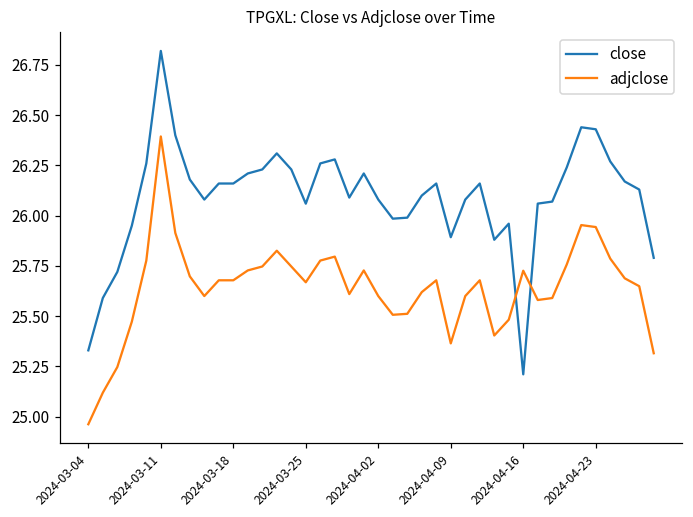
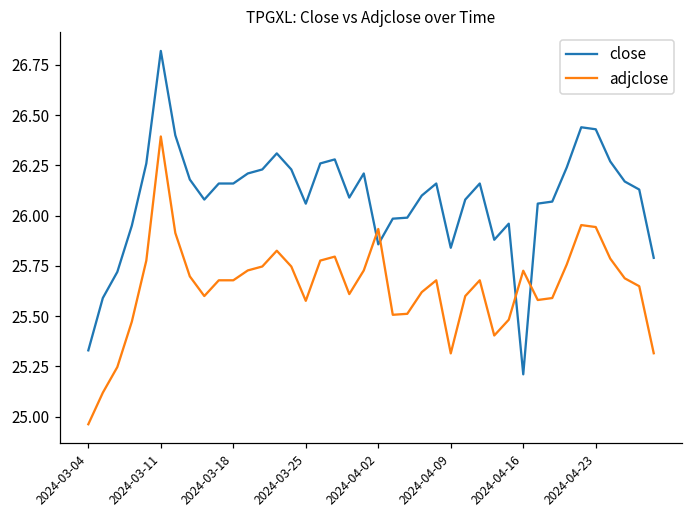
adjclose, 2024-03-25: 25.67 -> 25.58
close, 2024-04-02: 26.08 -> 25.86
adjclose, 2024-04-02: 25.60 -> 25.93
close, 2024-04-09: 25.89 -> 25.84
adjclose, 2024-04-09: 25.36 -> 25.31
